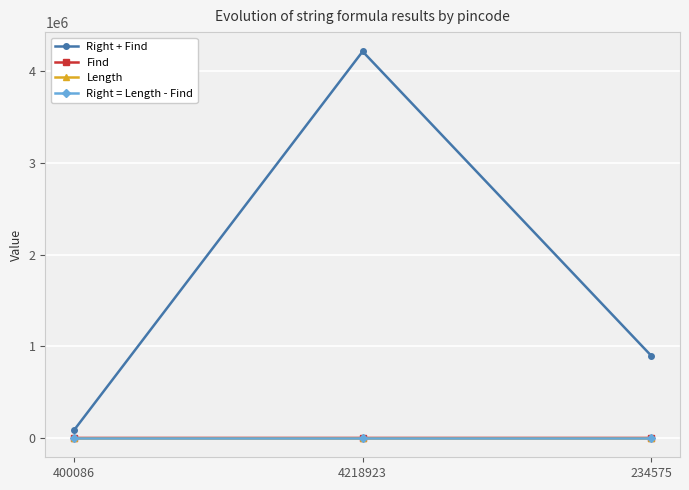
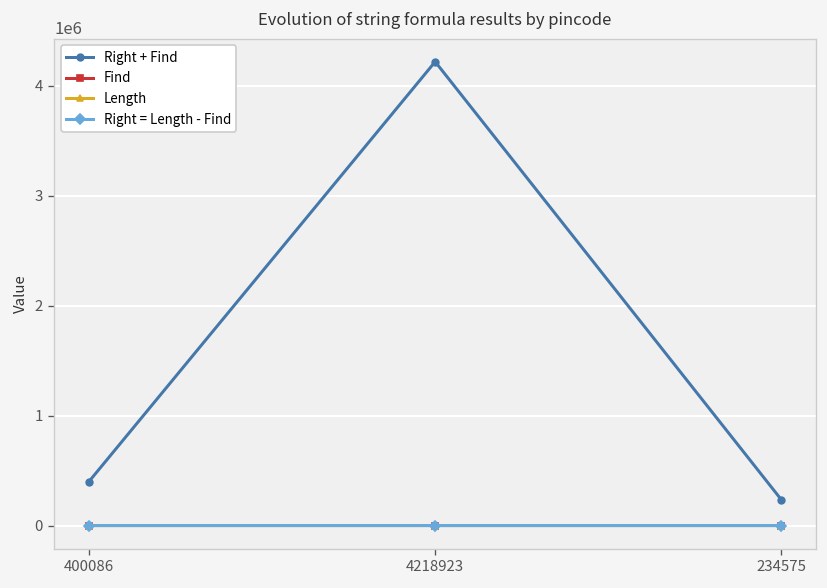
Right + Find, 400086: 100000 -> 400000
Right + Find, 234575: 900000 -> 200000
